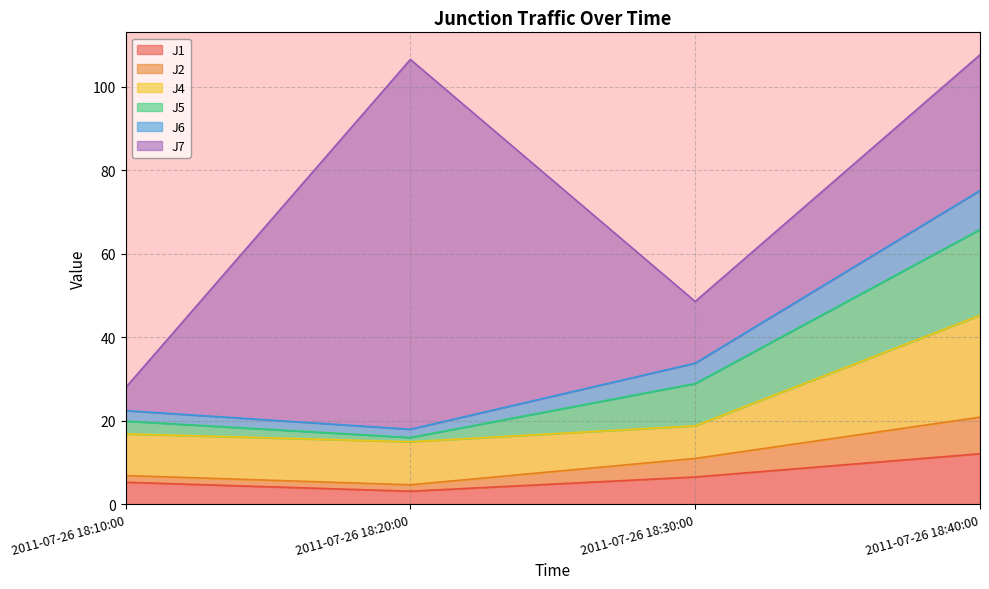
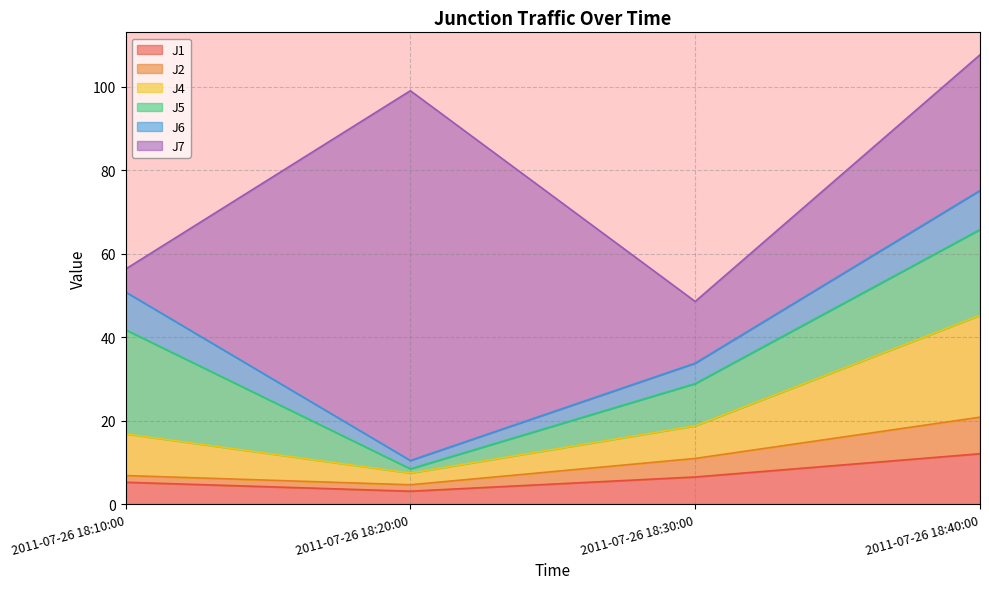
J5, 2011-07-26 18:10:00: 3 -> 25
J6, 2011-07-26 18:10:00: 3 -> 9
J4, 2011-07-26 18:20:00: 10 -> 3
